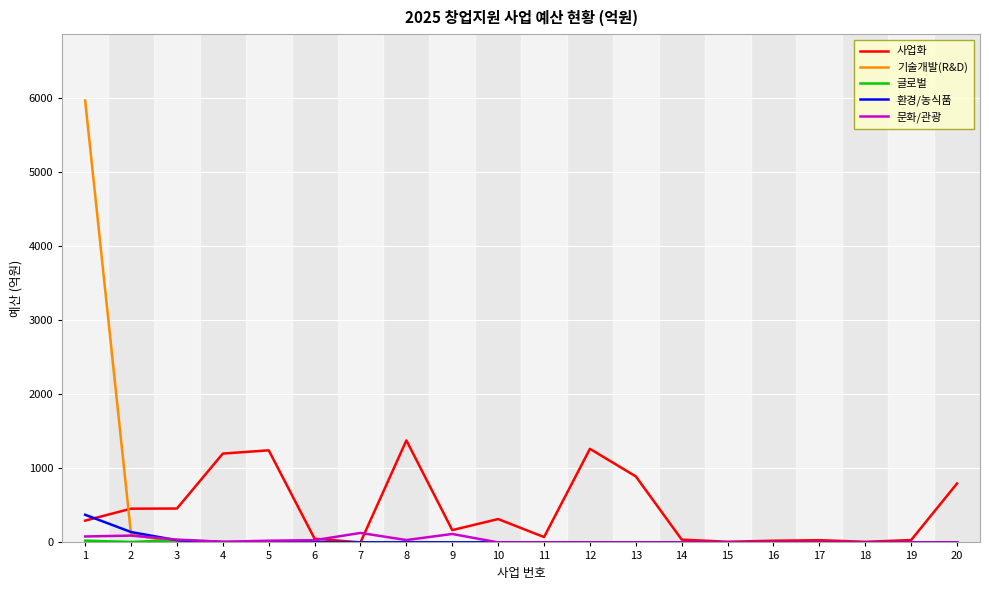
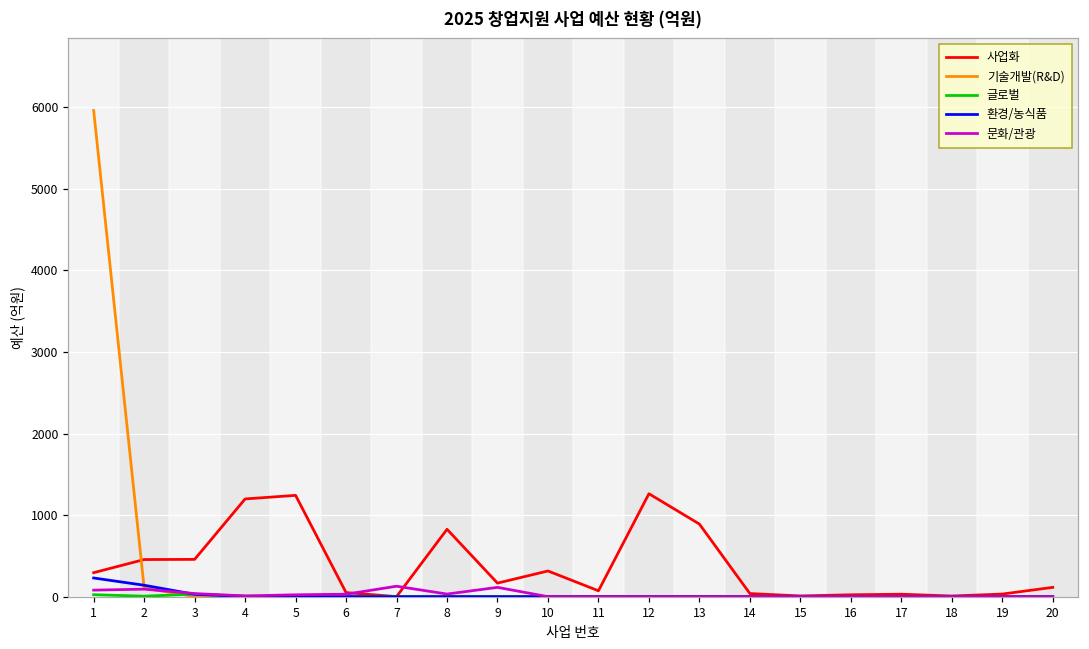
환경/농식품, 1: 400 -> 200
사업화, 8: 1400 -> 800
사업화, 20: 800 -> 100
